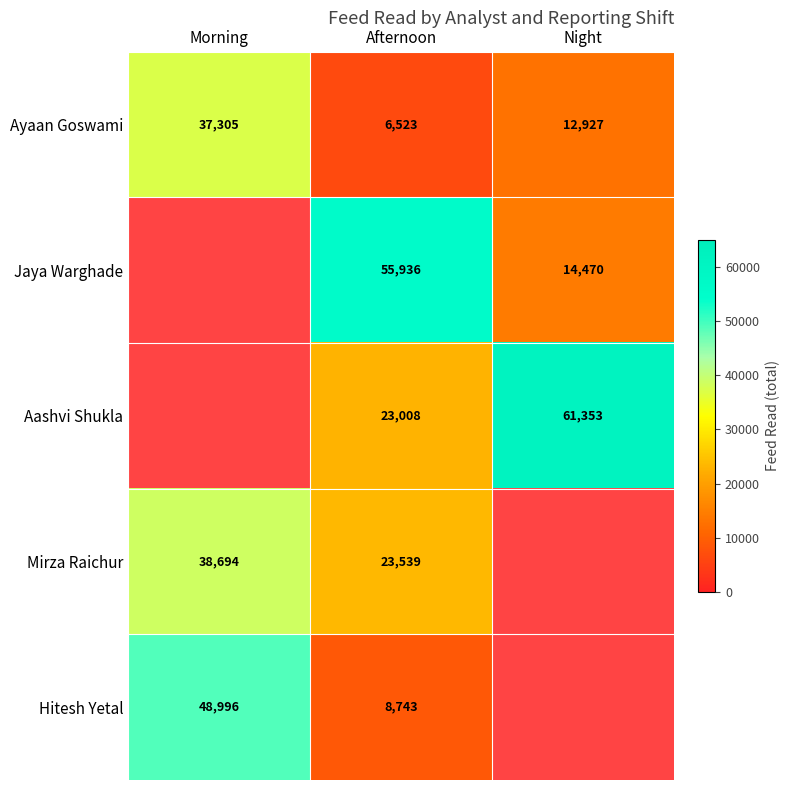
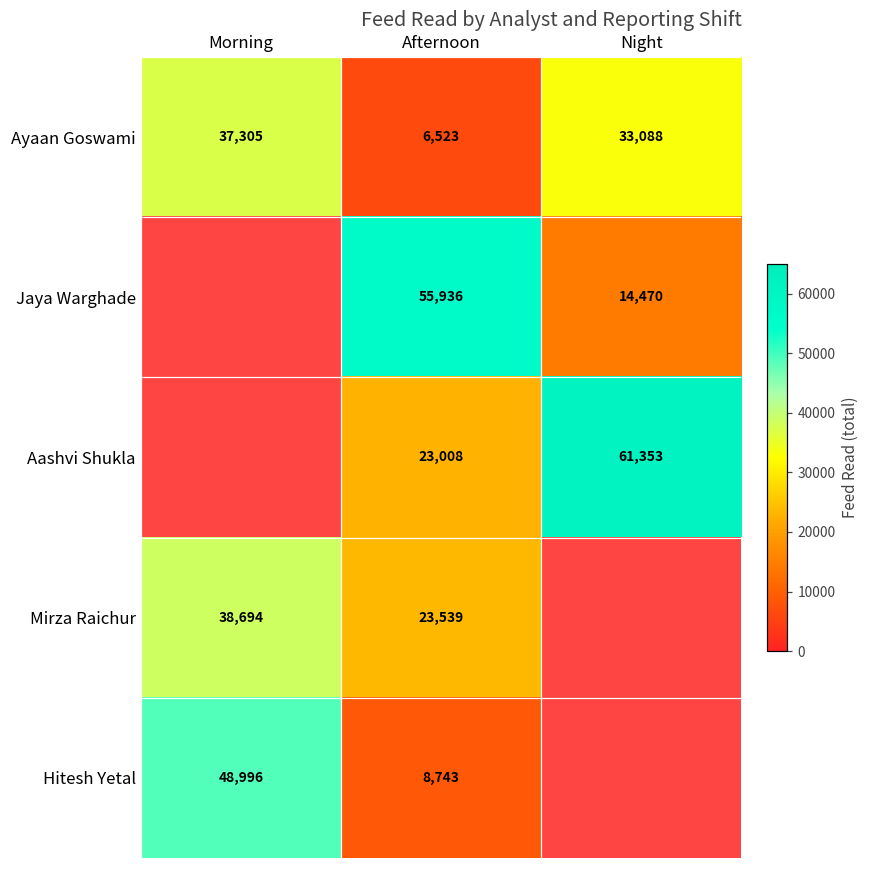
Ayaan Goswami, Night: 12,927 -> 33,088
